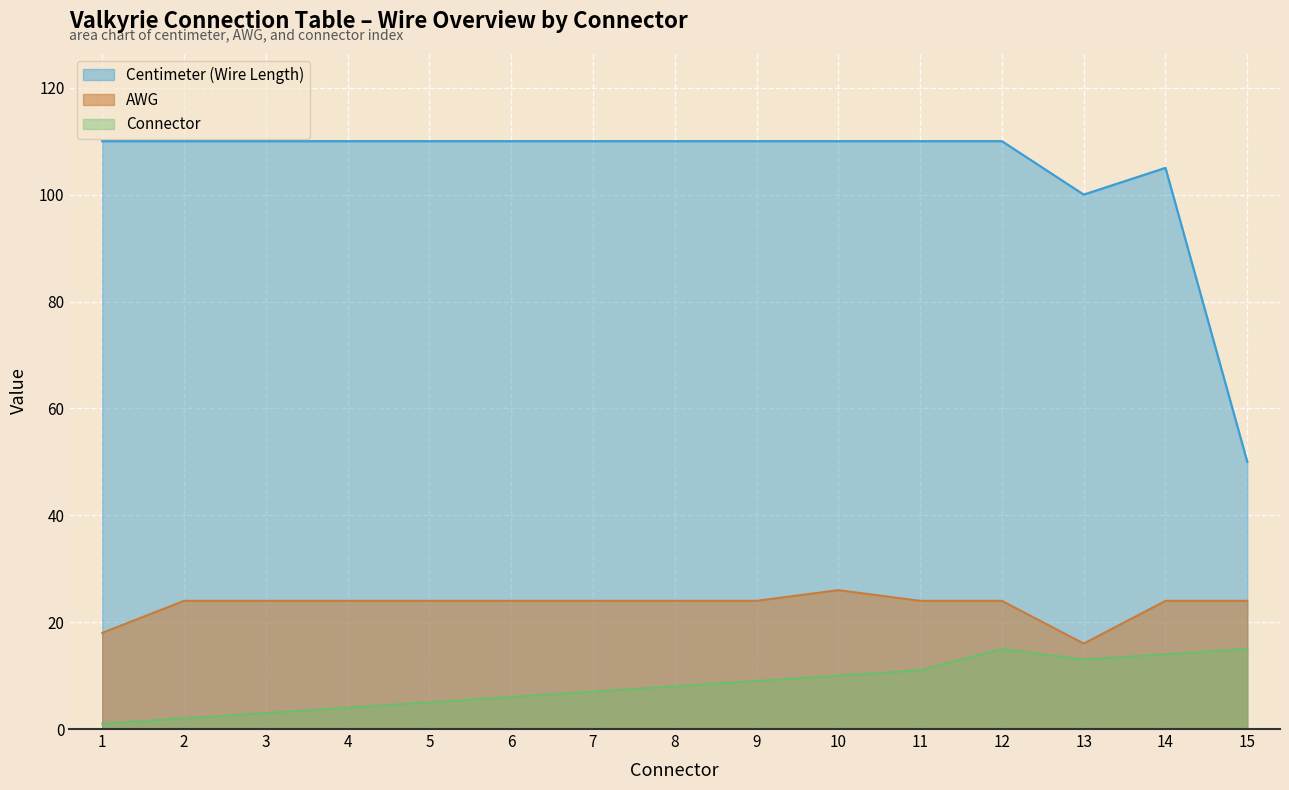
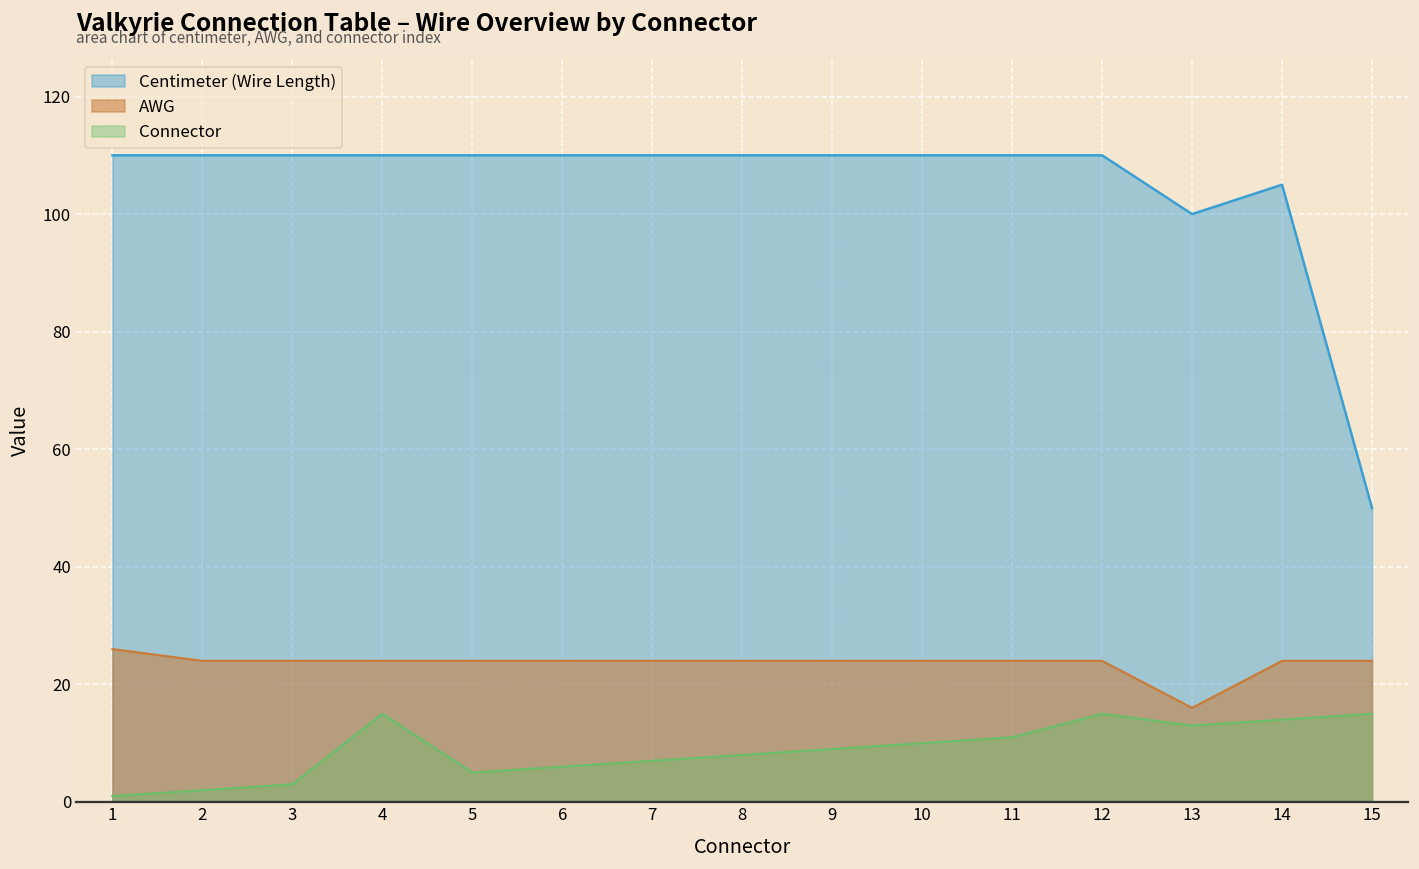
AWG, 1: 18 -> 26
Connector, 4: 4 -> 15
AWG, 10: 26 -> 24
